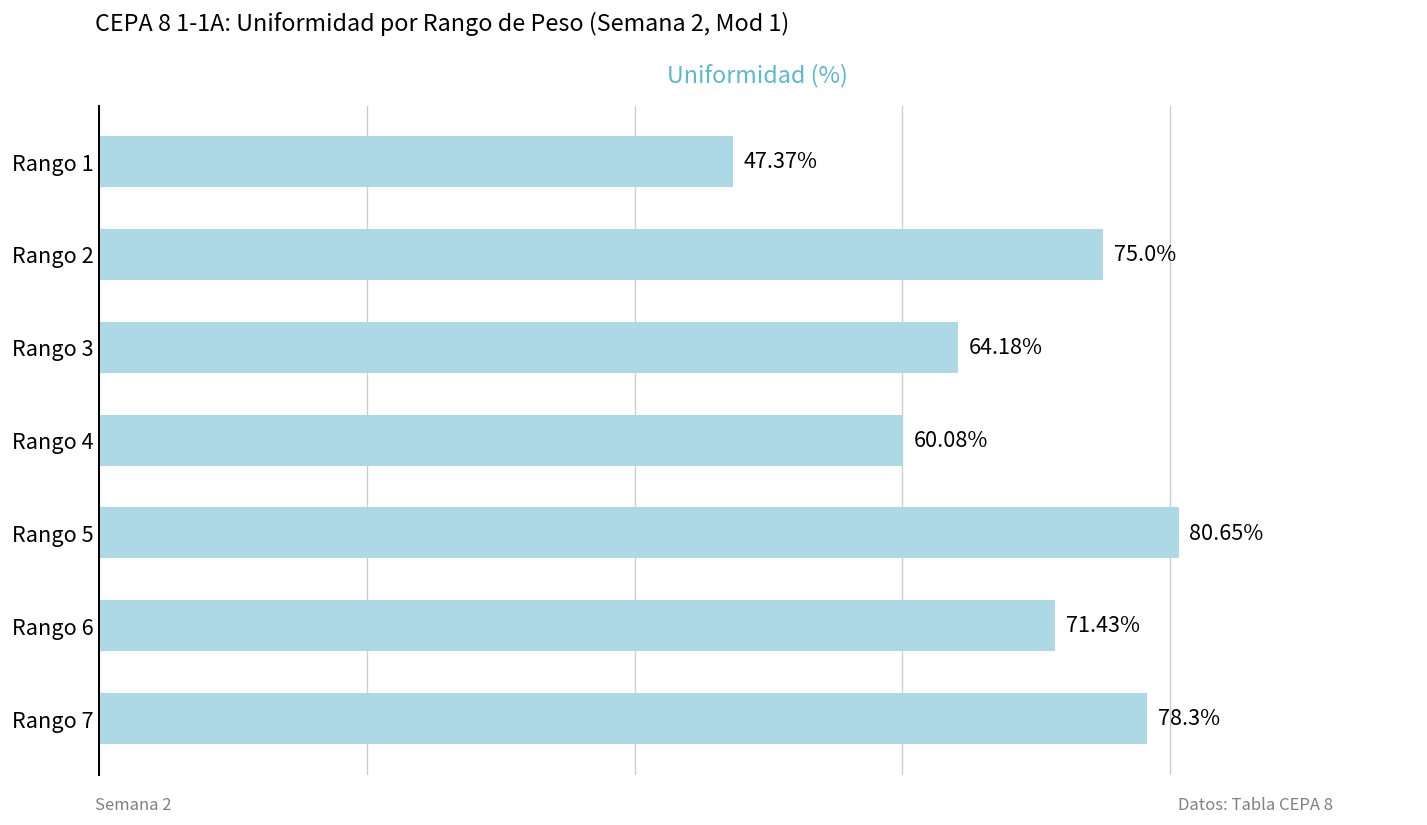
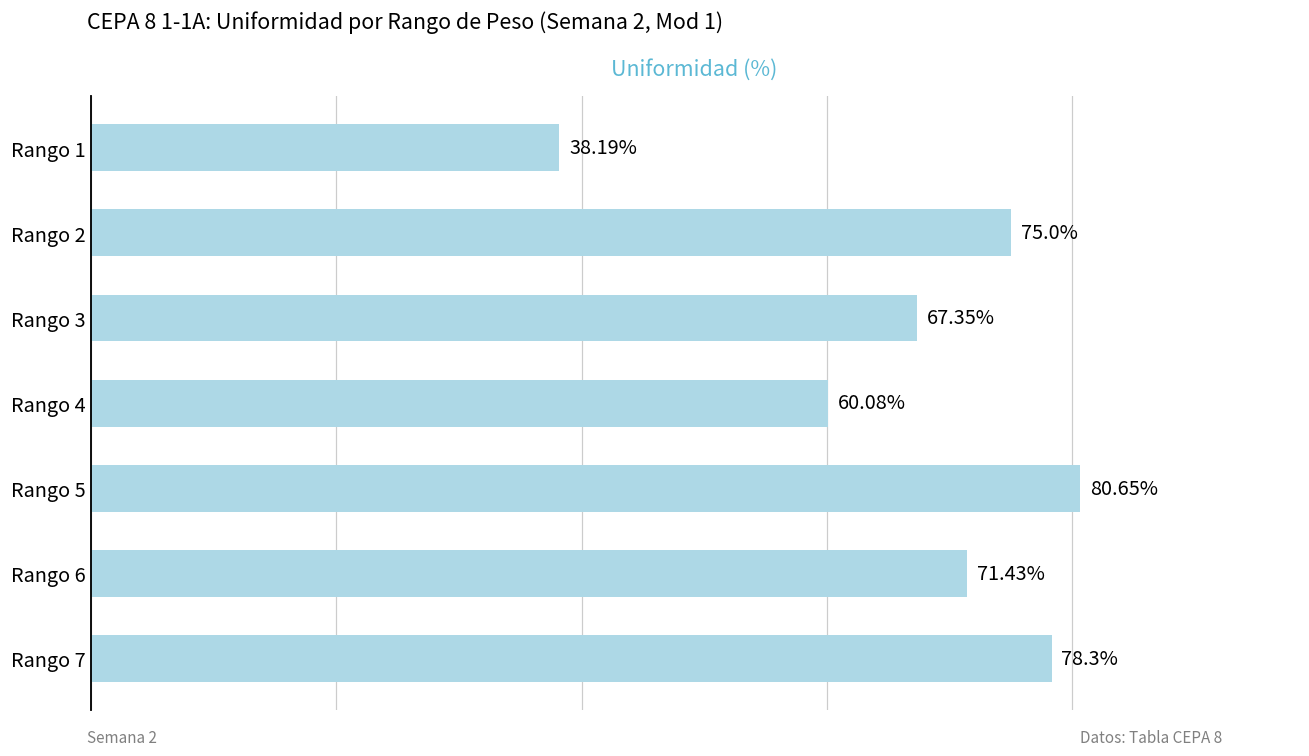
Rango 1: 47.37% -> 38.19%
Rango 3: 64.18% -> 67.35%
